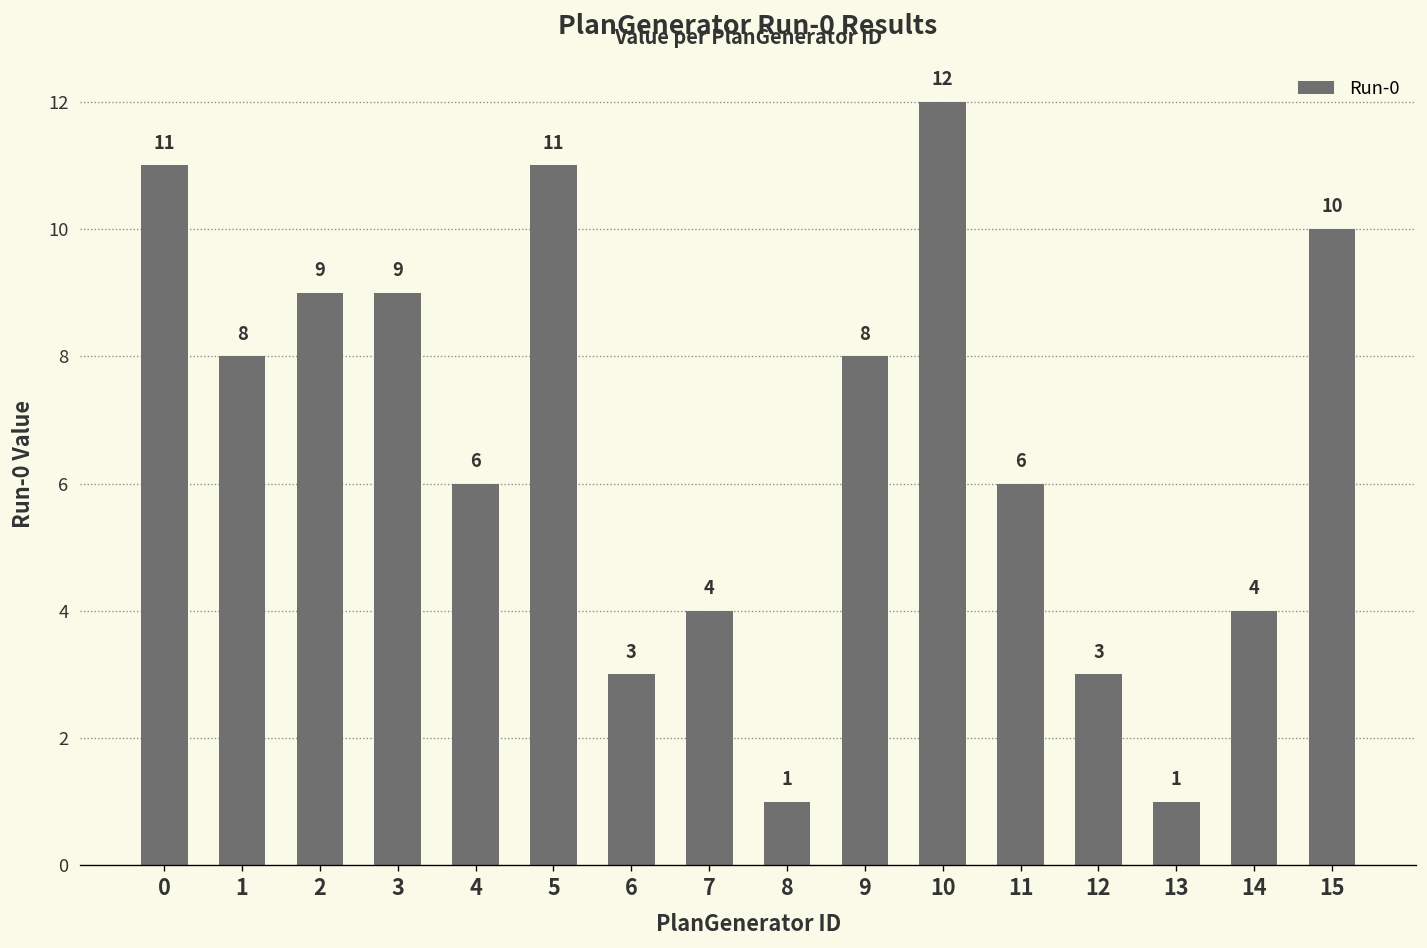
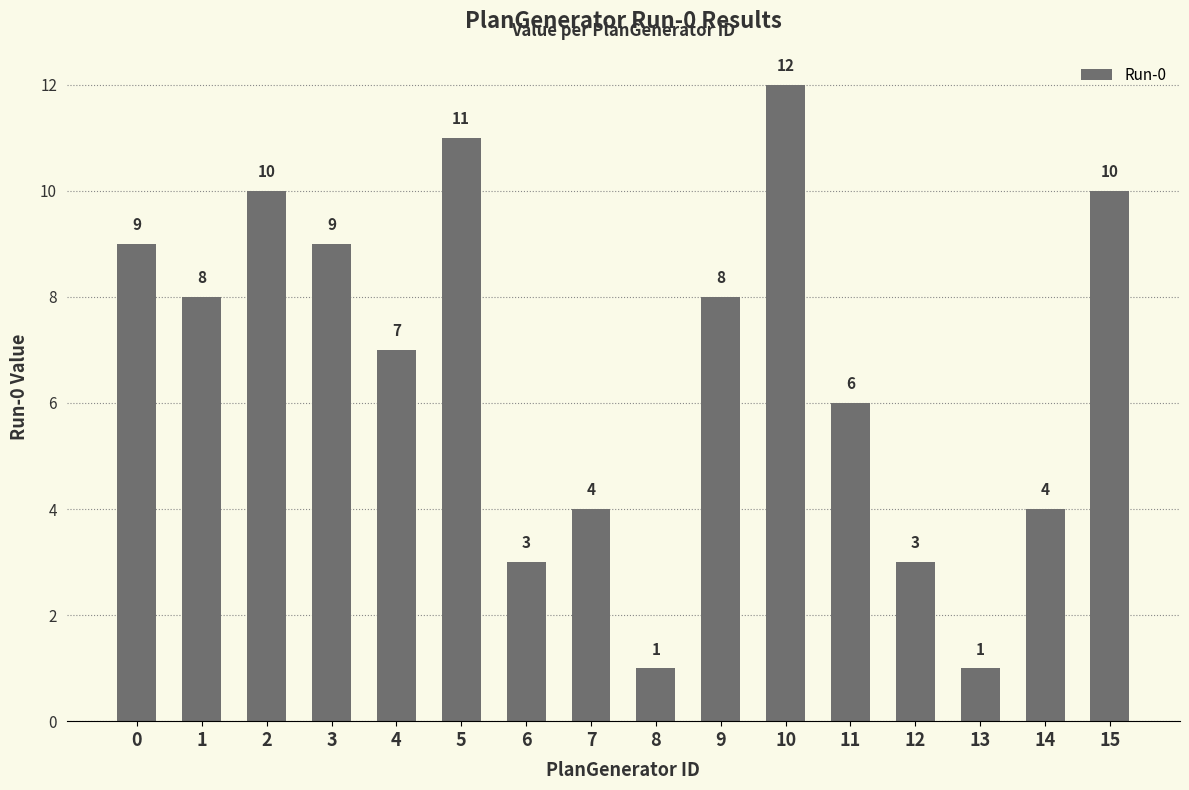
0: 11 -> 9
2: 9 -> 10
4: 6 -> 7
